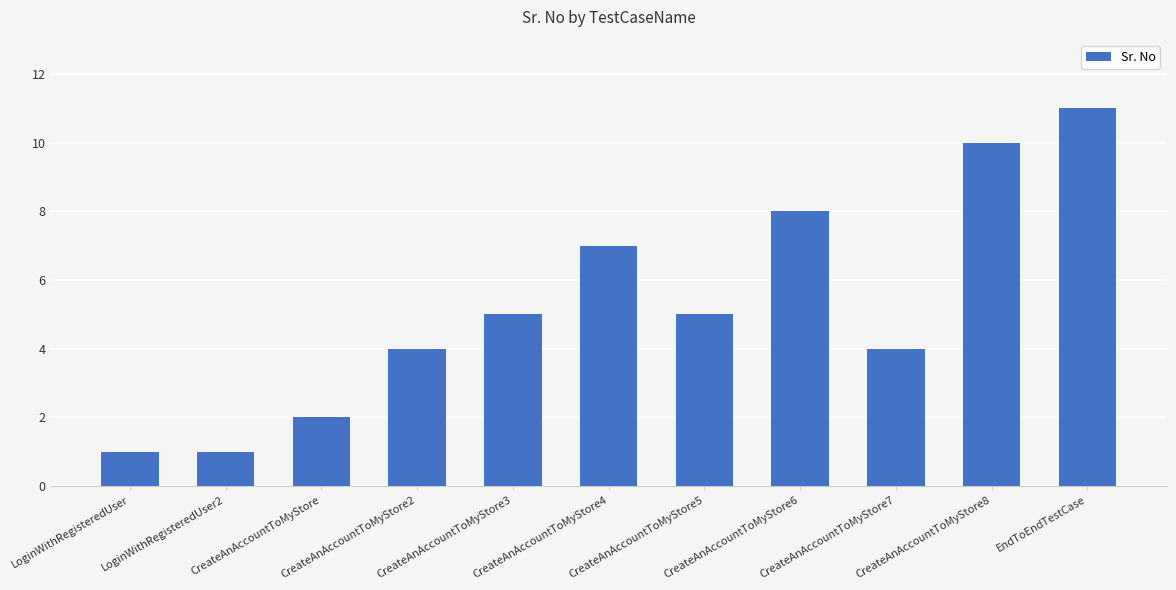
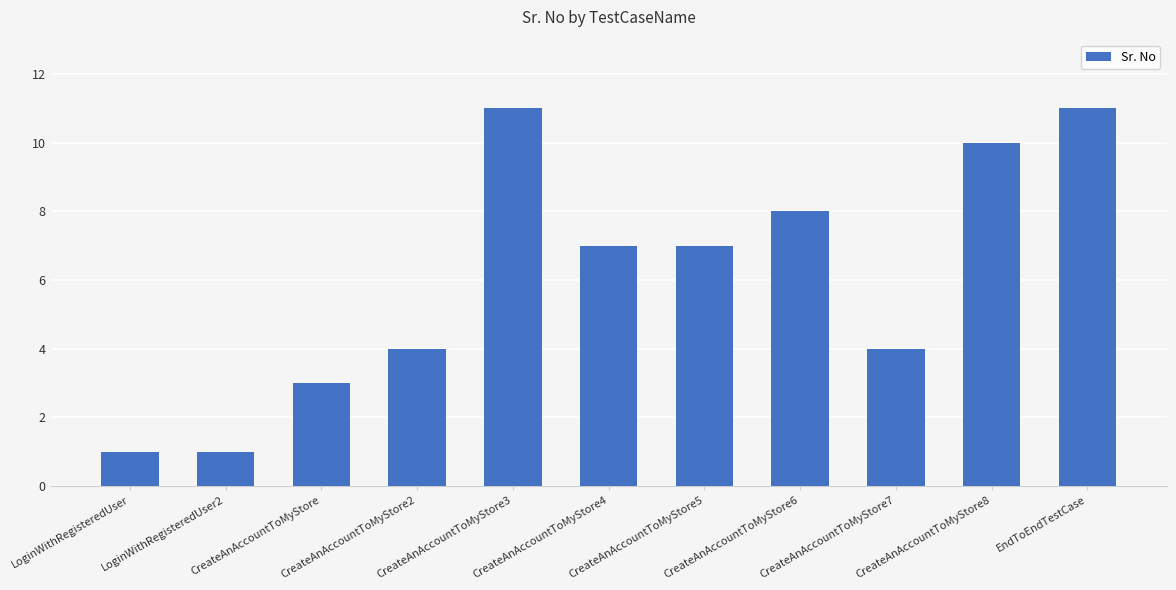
CreateAnAccountToMyStore: 2 -> 3
CreateAnAccountToMyStore3: 5 -> 11
CreateAnAccountToMyStore5: 5 -> 7
